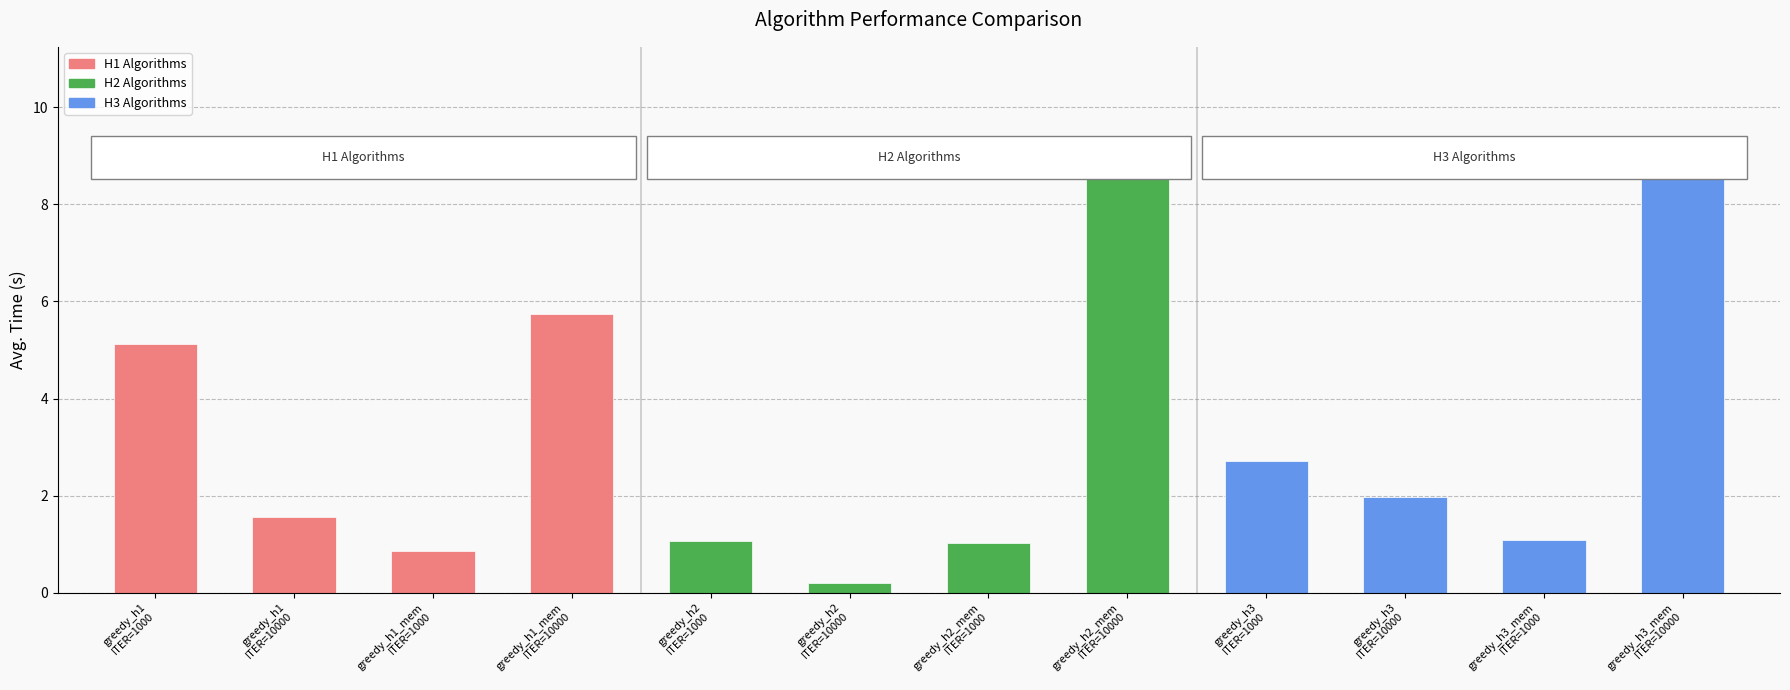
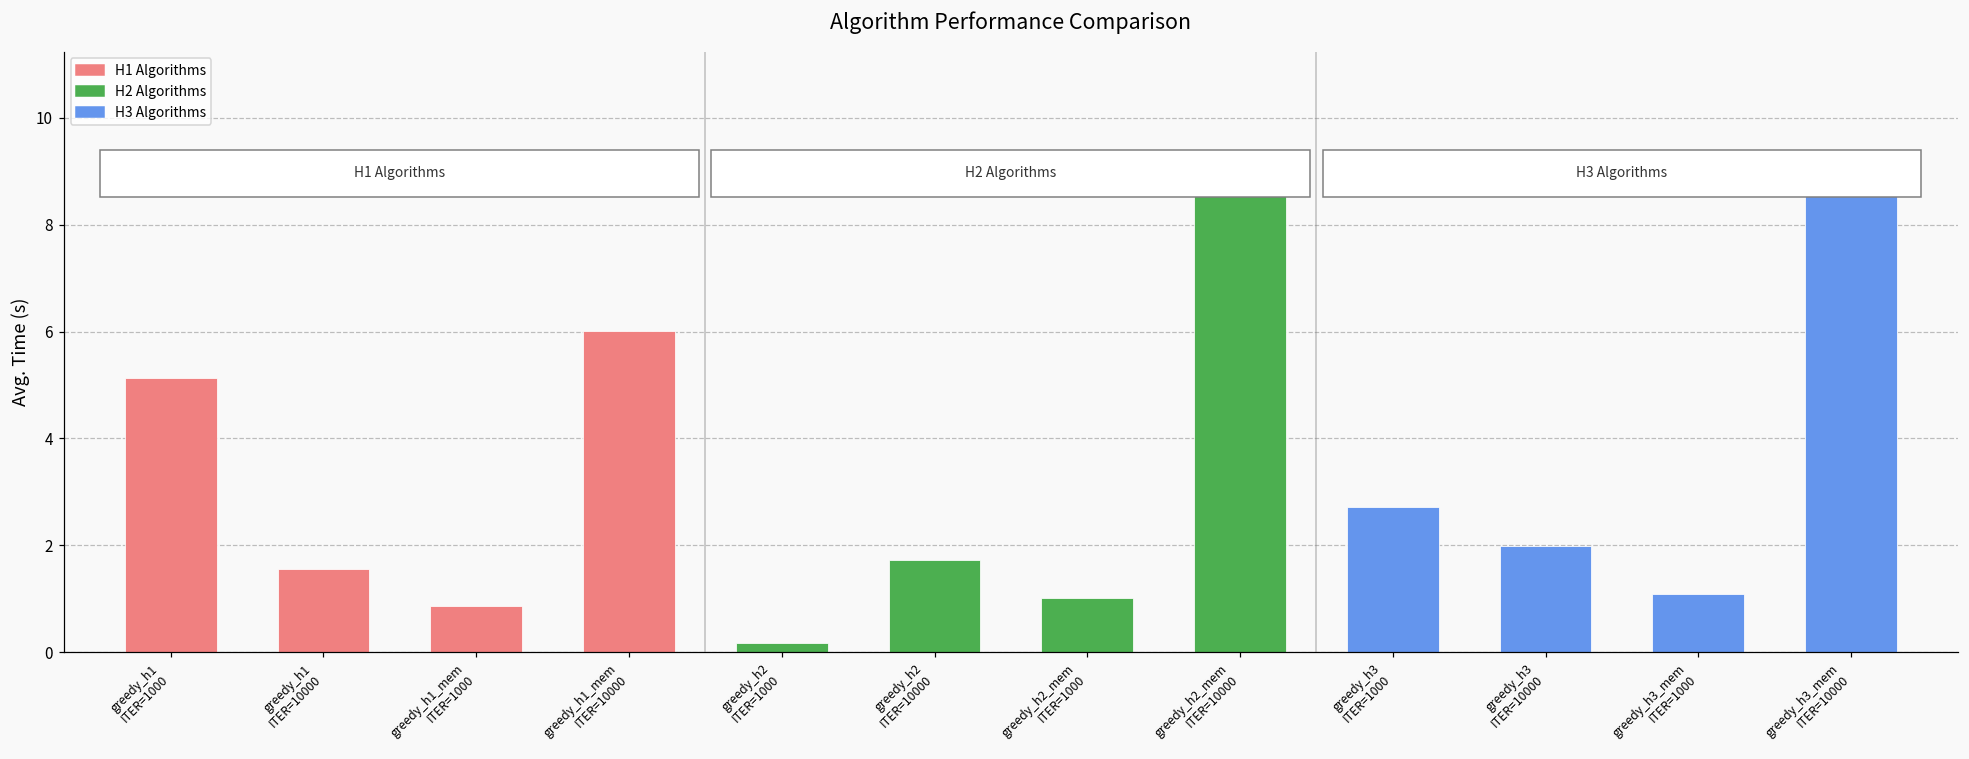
greedy_h1_mem ITER=10000: 5.7 -> 6.0
greedy_h2 ITER=1000: 1.1 -> 0.2
greedy_h2 ITER=10000: 0.2 -> 1.7
